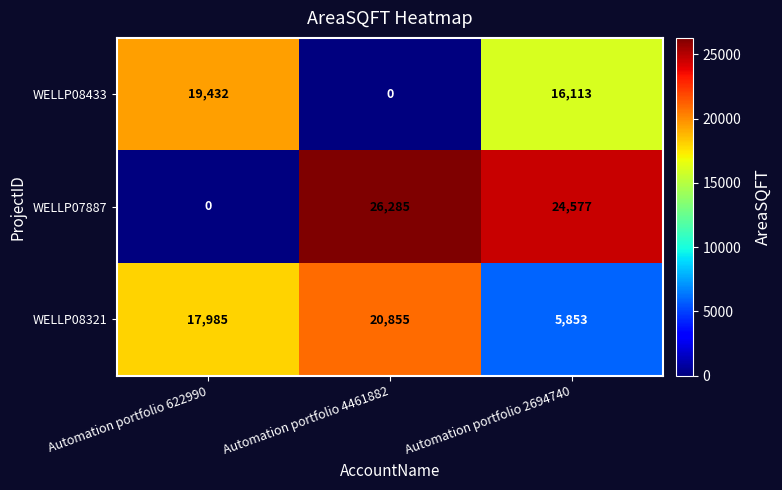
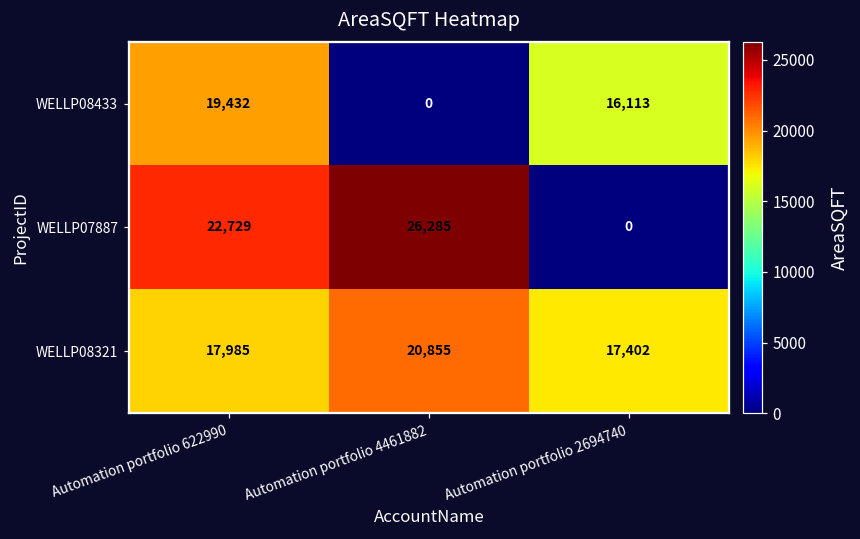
WELLP07887, Automation portfolio 622990: 0 -> 22,729
WELLP07887, Automation portfolio 2694740: 24,577 -> 0
WELLP08321, Automation portfolio 2694740: 5,853 -> 17,402
